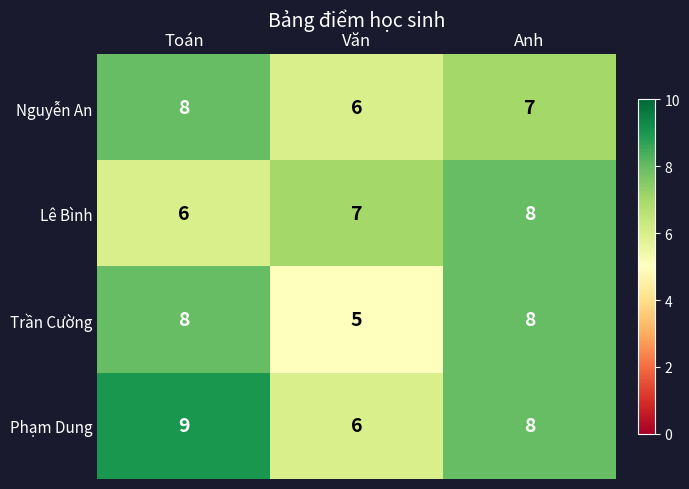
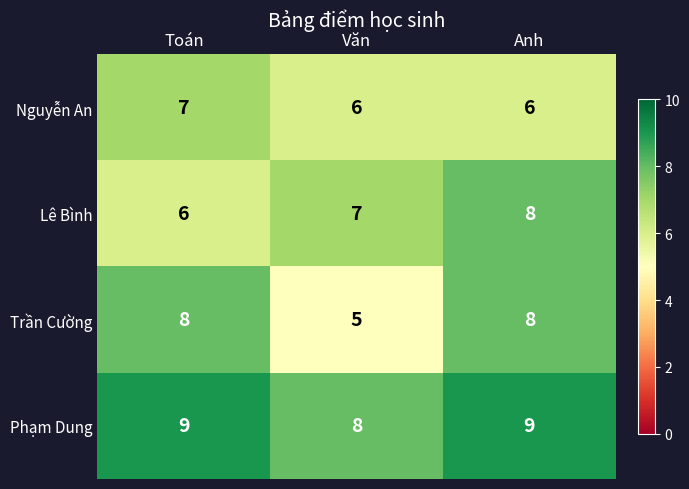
Nguyễn An, Toán: 8 -> 7
Nguyễn An, Anh: 7 -> 6
Phạm Dung, Văn: 6 -> 8
Phạm Dung, Anh: 8 -> 9
